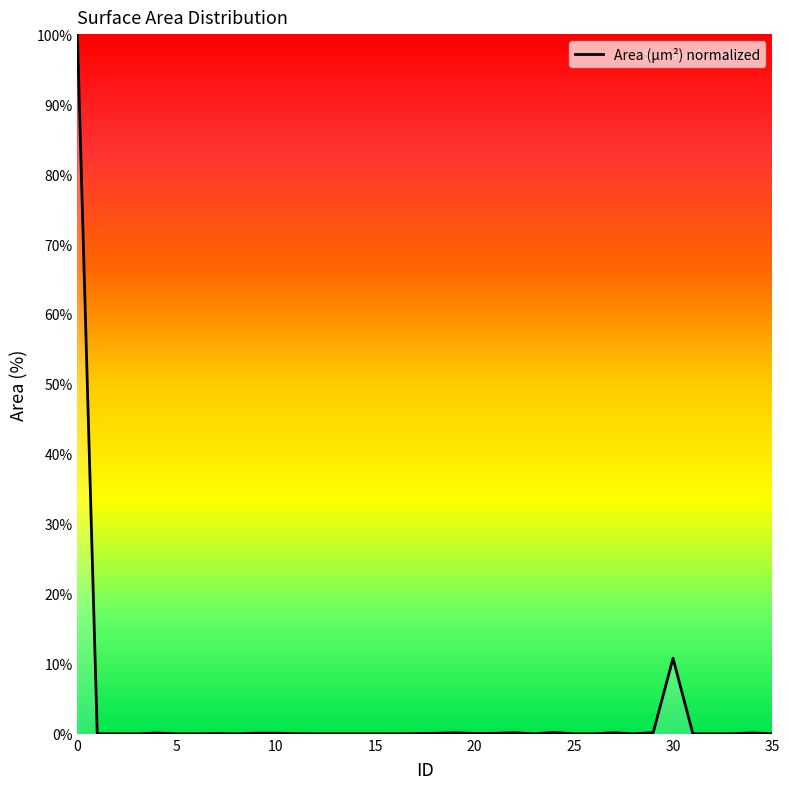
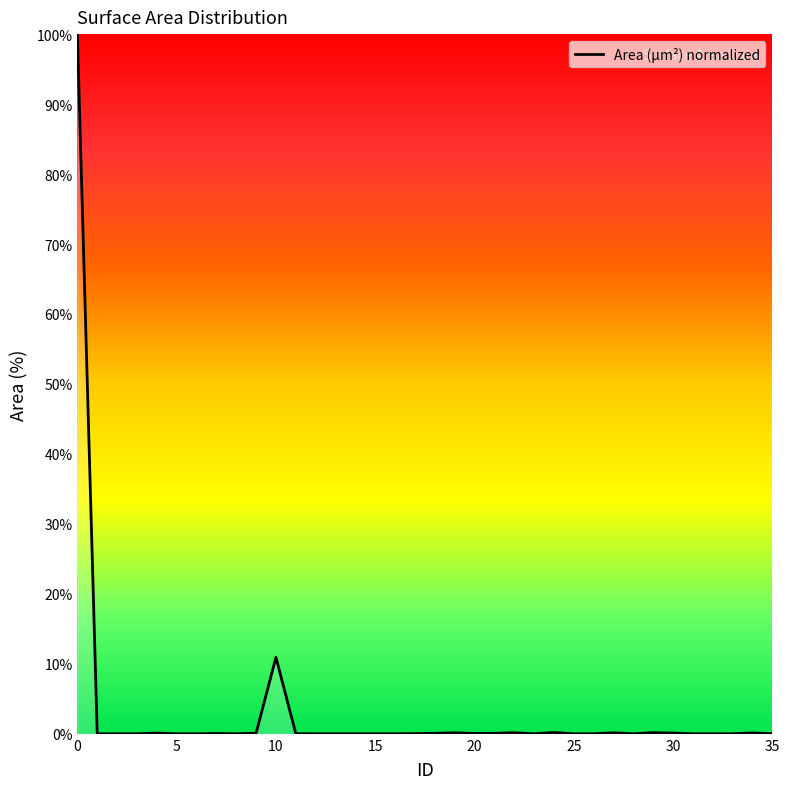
10: 0% -> 11%
30: 11% -> 0%
